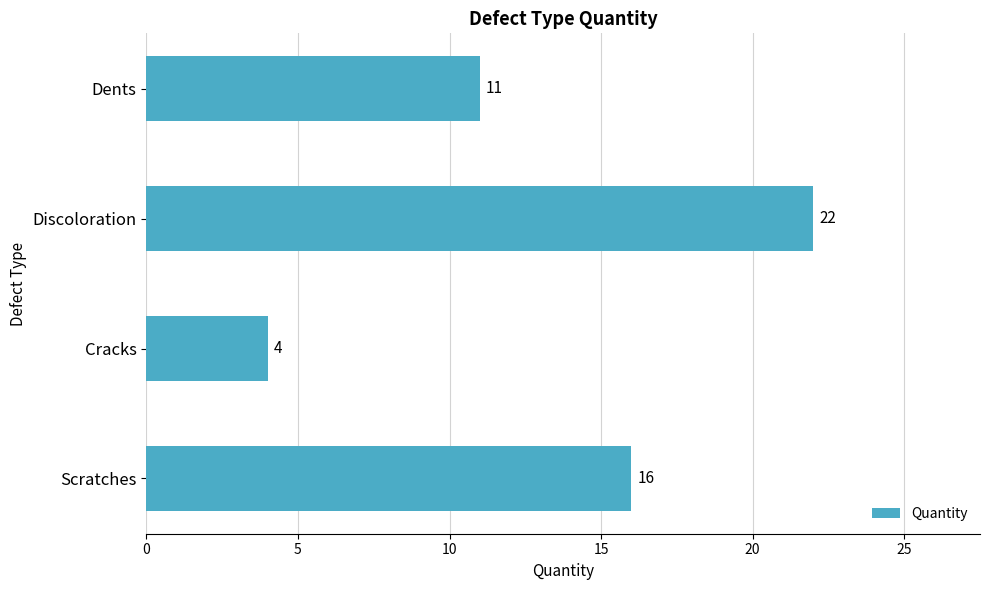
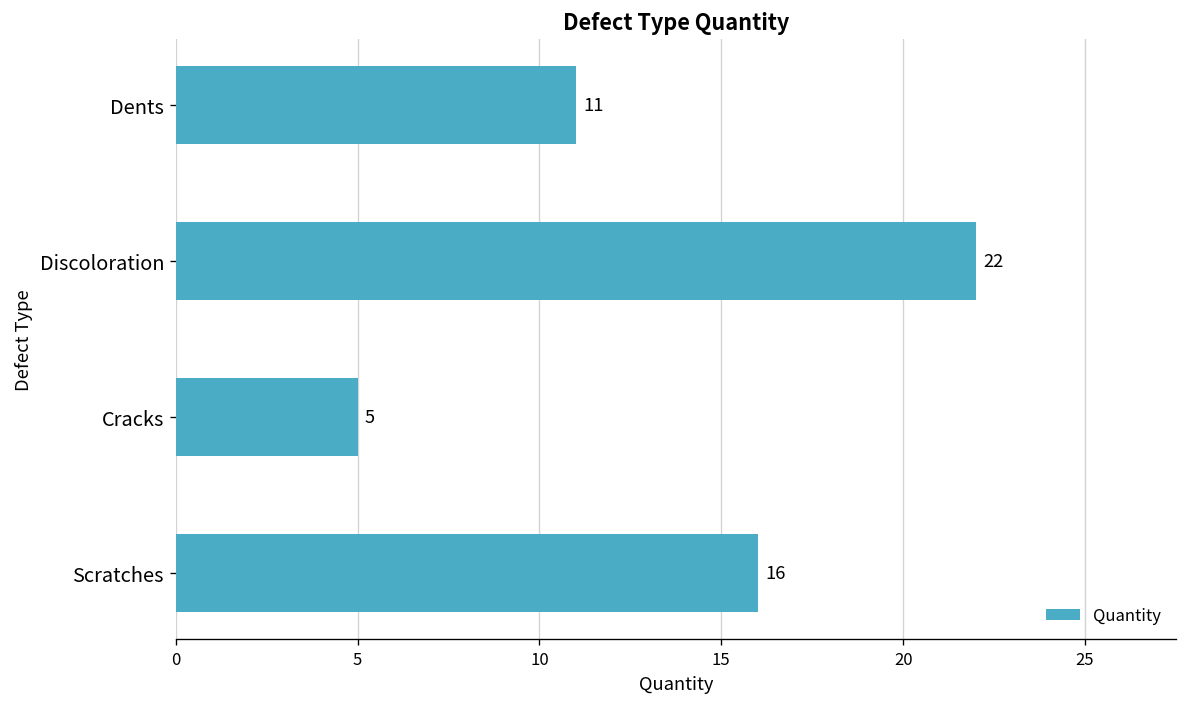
Cracks: 4 -> 5
